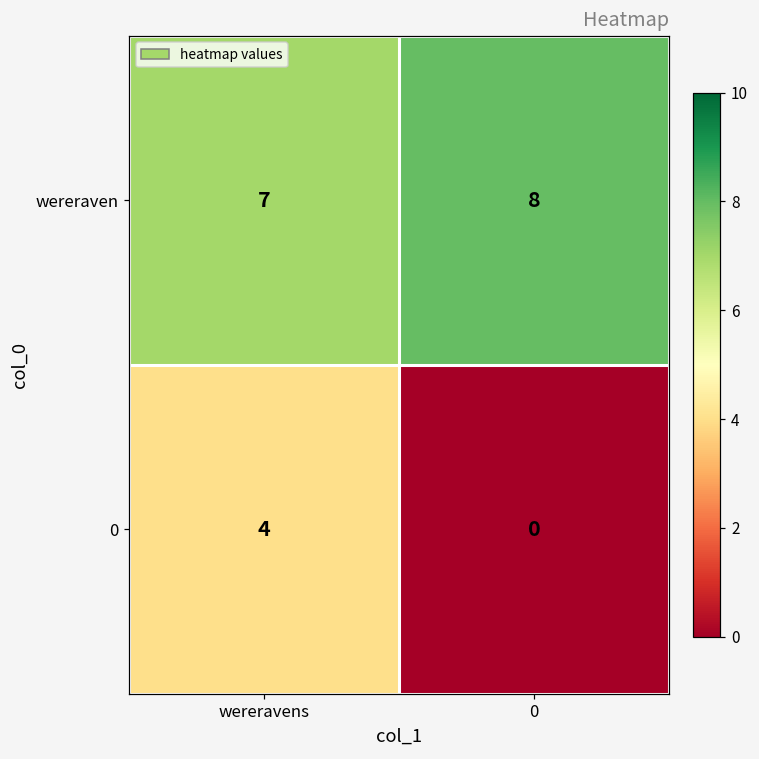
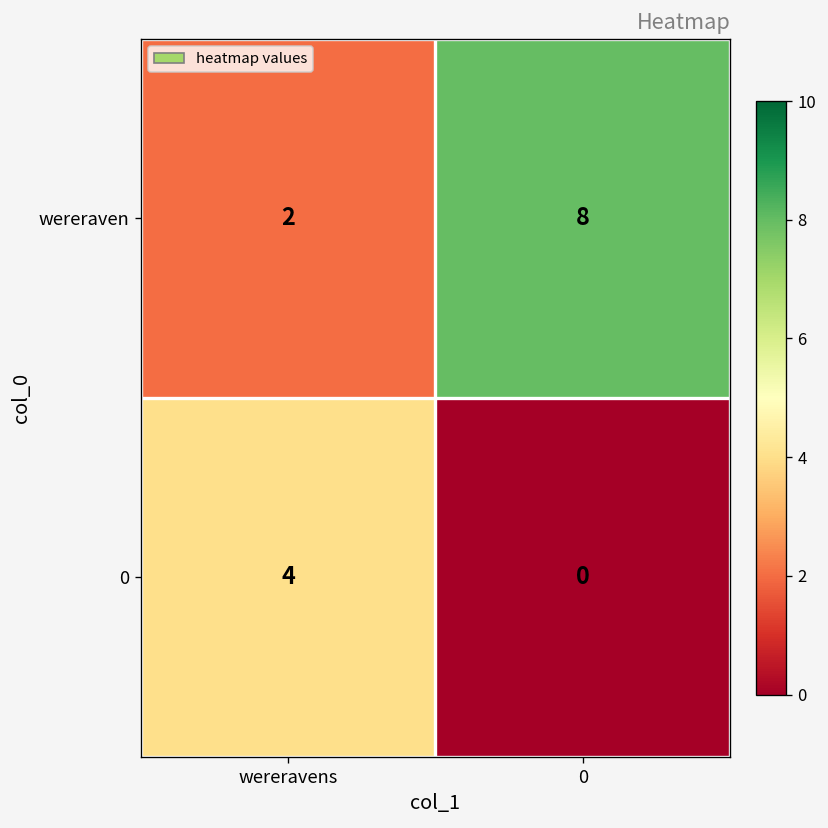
wereraven, wereravens: 7 -> 2
